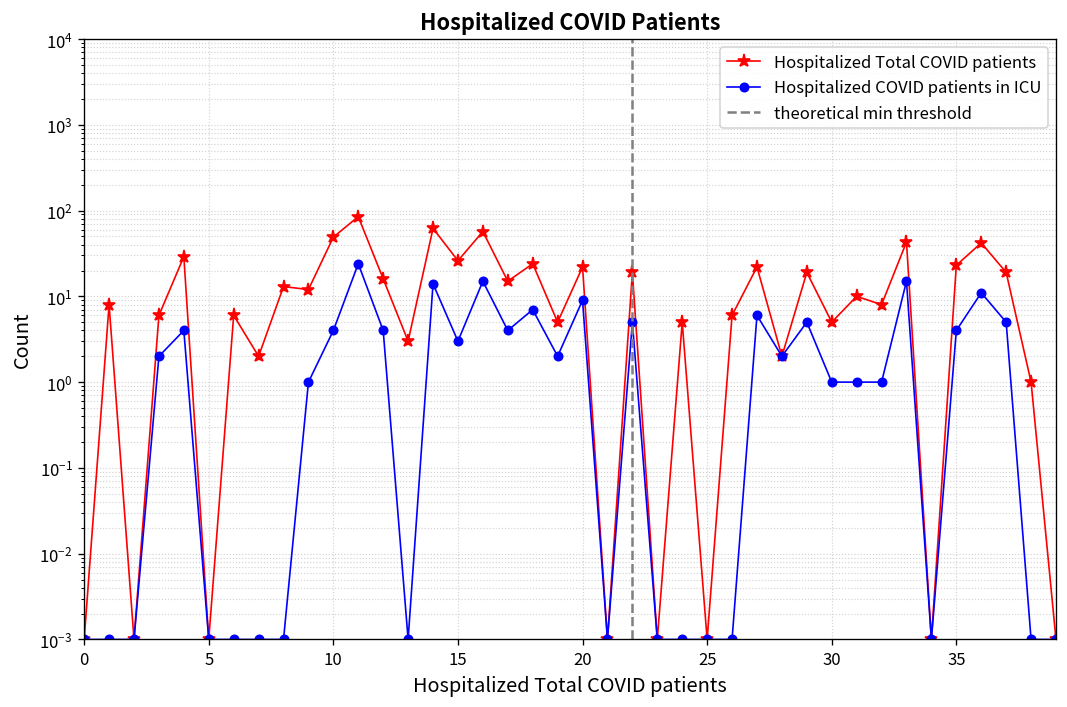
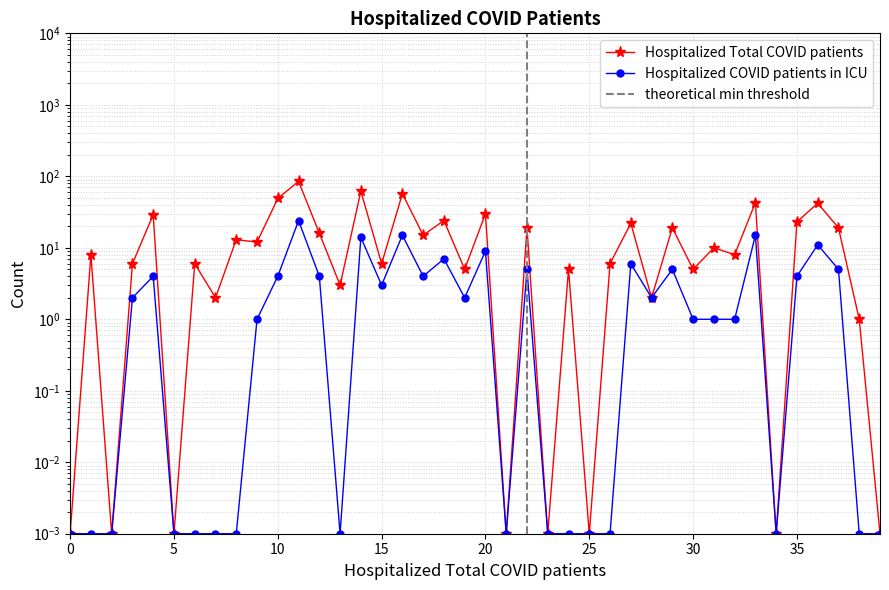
Hospitalized Total COVID patients, 15: 26 -> 6
Hospitalized Total COVID patients, 20: 22 -> 30
